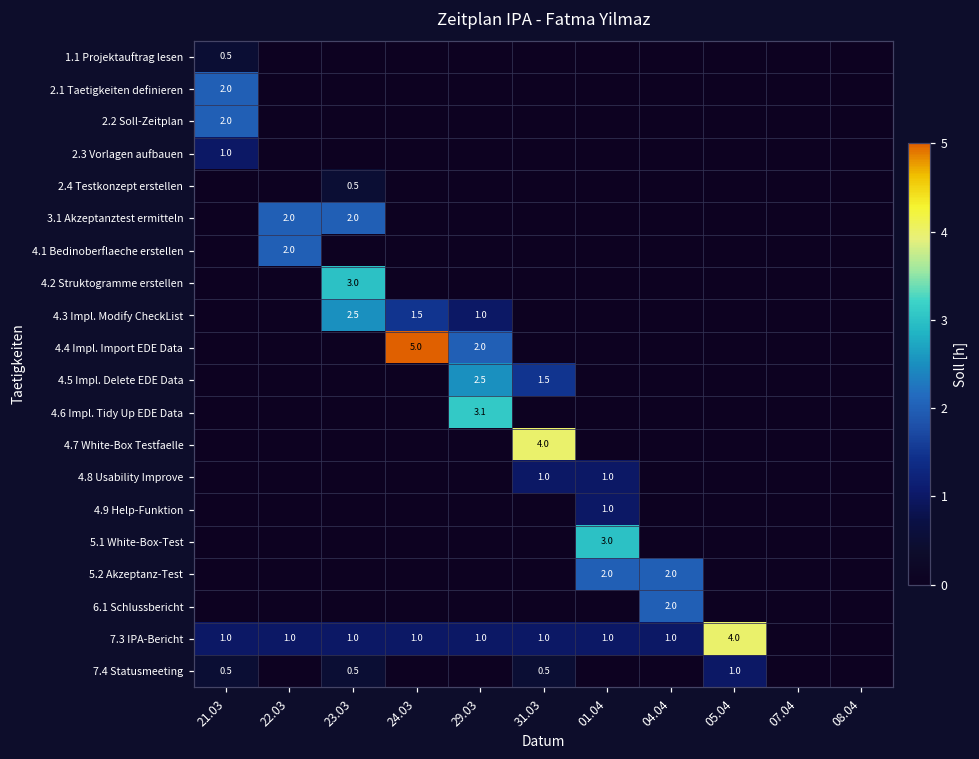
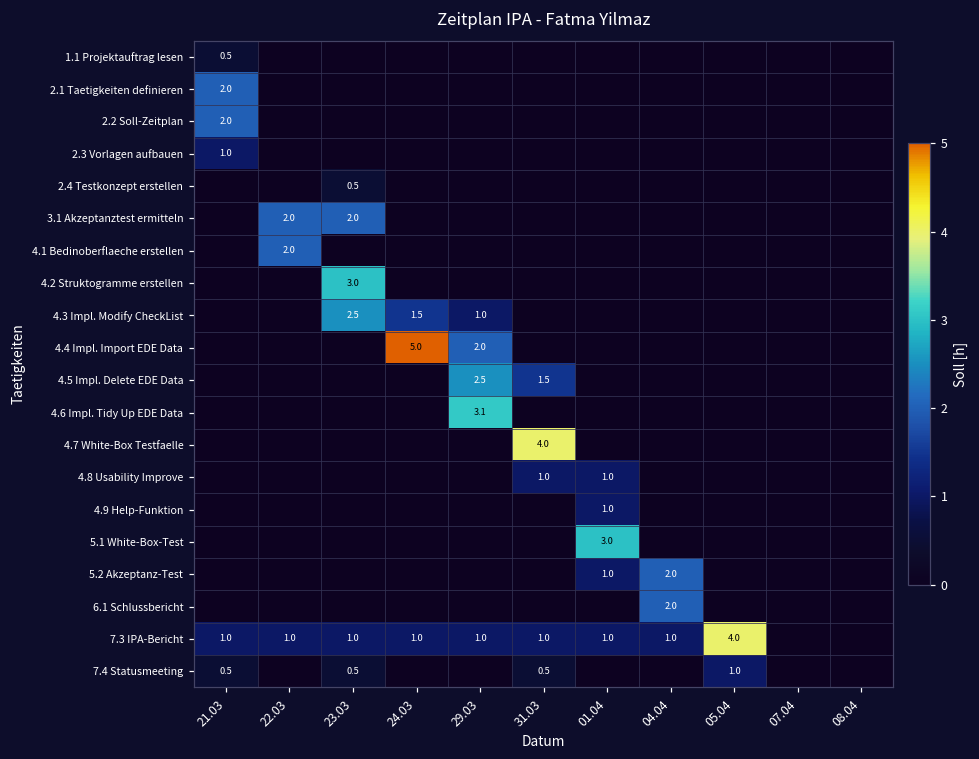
5.2 Akzeptanz-Test, 01.04: 2.0 -> 1.0
